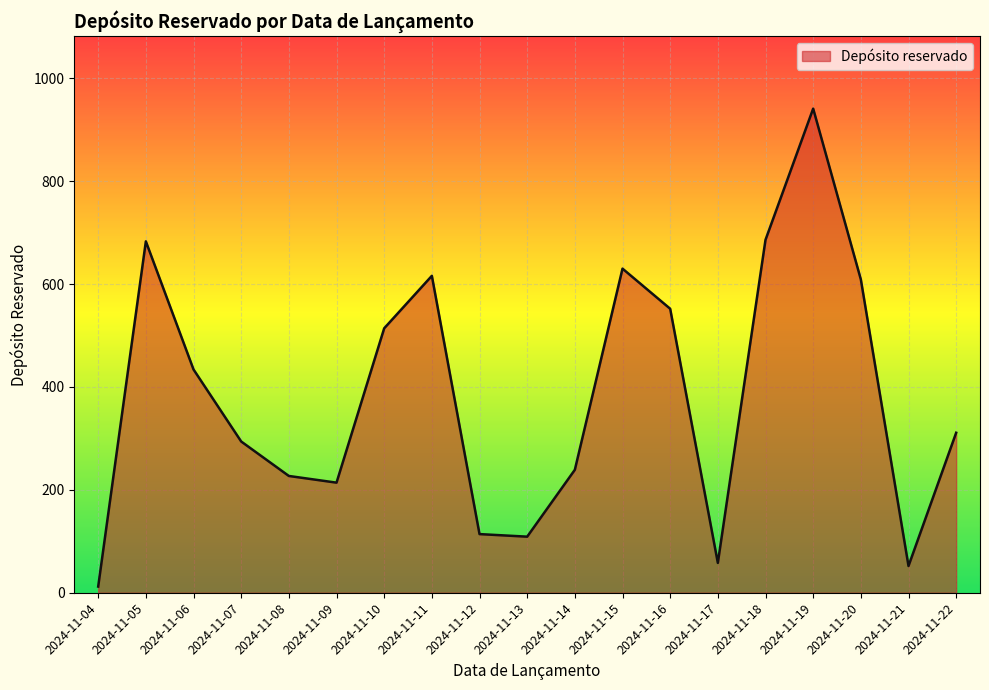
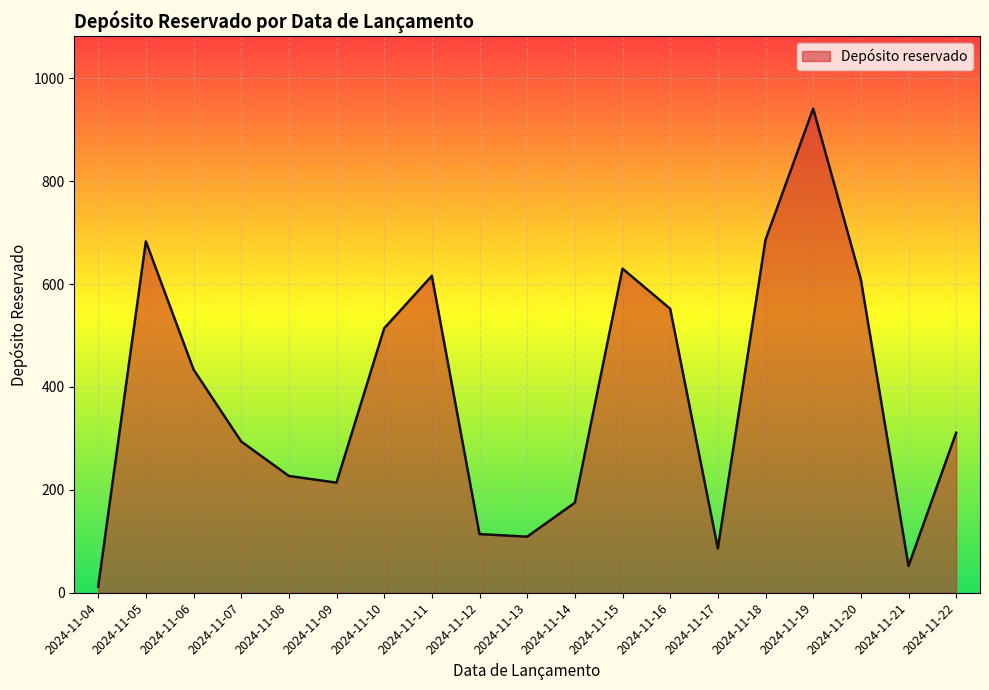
2024-11-14: 240 -> 180
2024-11-17: 60 -> 90
